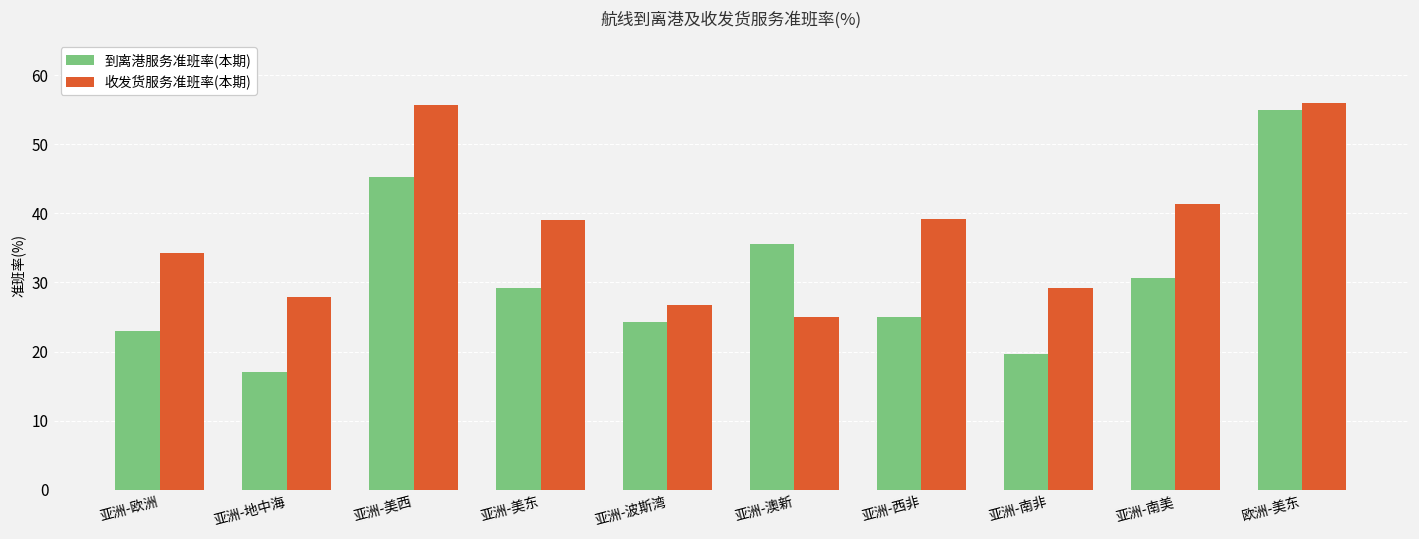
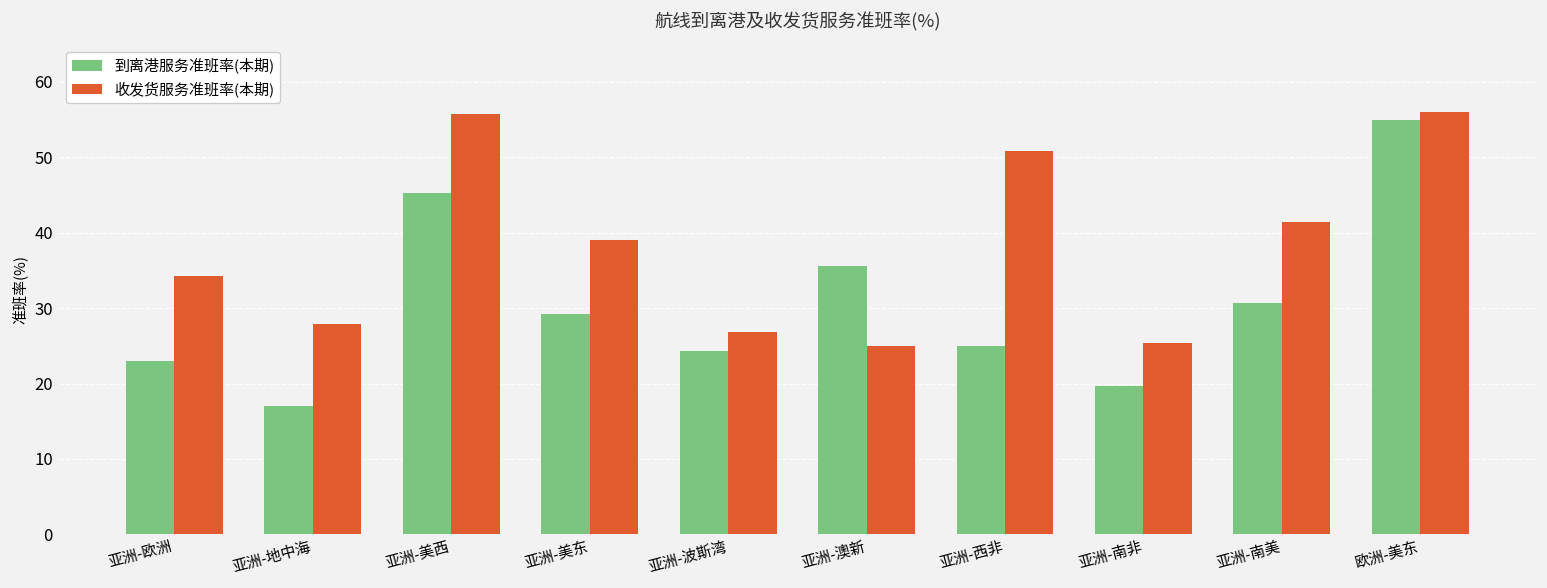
收发货服务准班率(本期), 亚洲-西非: 39 -> 51
收发货服务准班率(本期), 亚洲-南非: 29 -> 25
